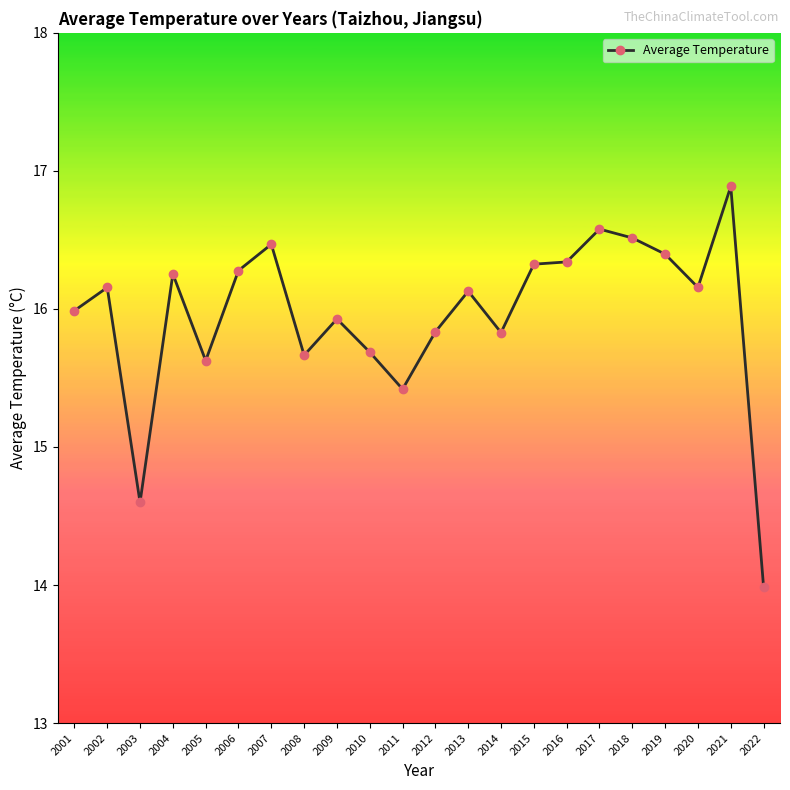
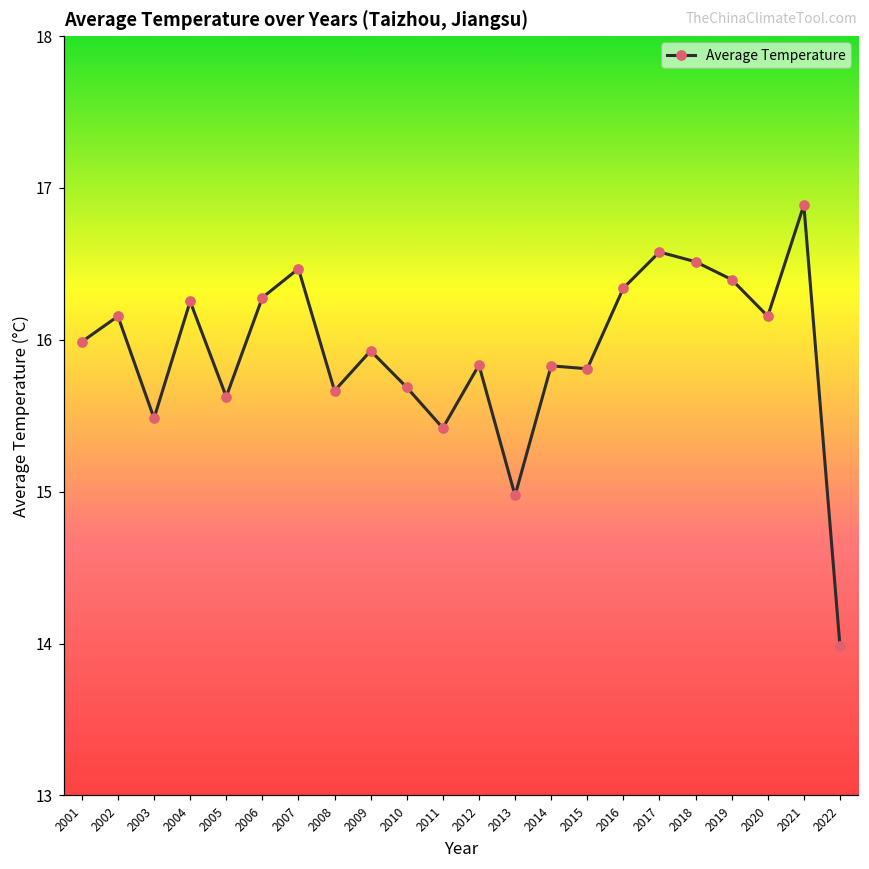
2003: 14.60 -> 15.48
2013: 16.13 -> 14.97
2015: 16.32 -> 15.81
